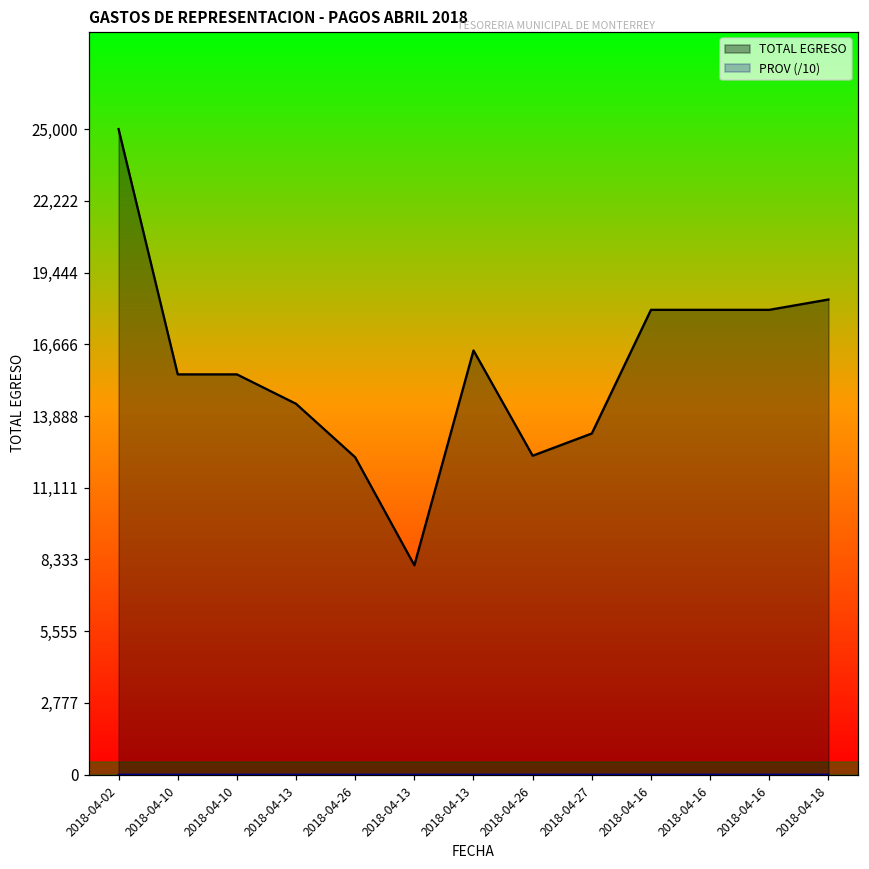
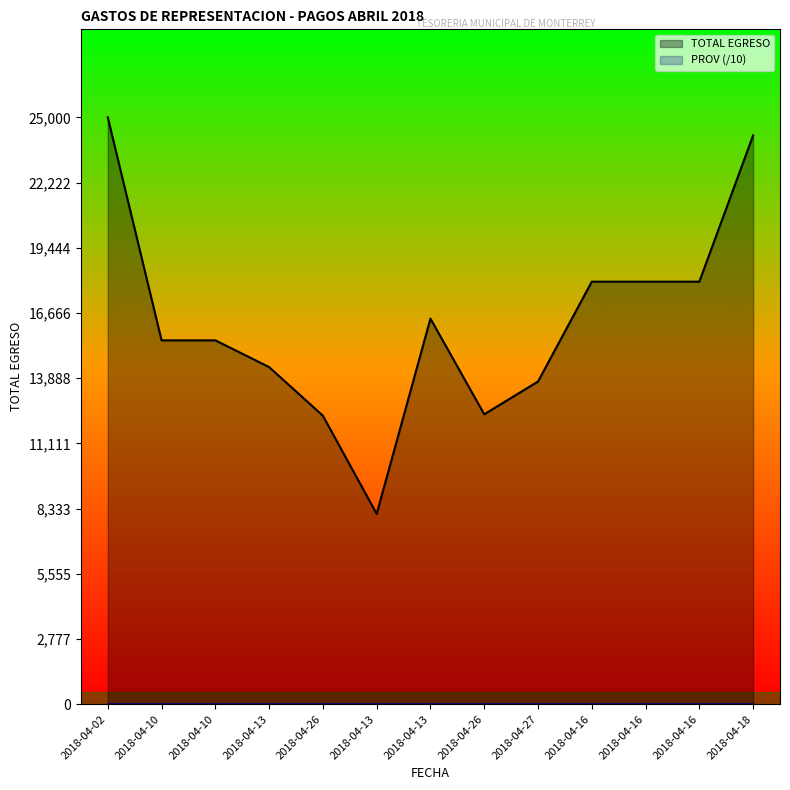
TOTAL EGRESO, 2018-04-27: 13,200 -> 13,700
TOTAL EGRESO, 2018-04-18: 18,400 -> 24,200
